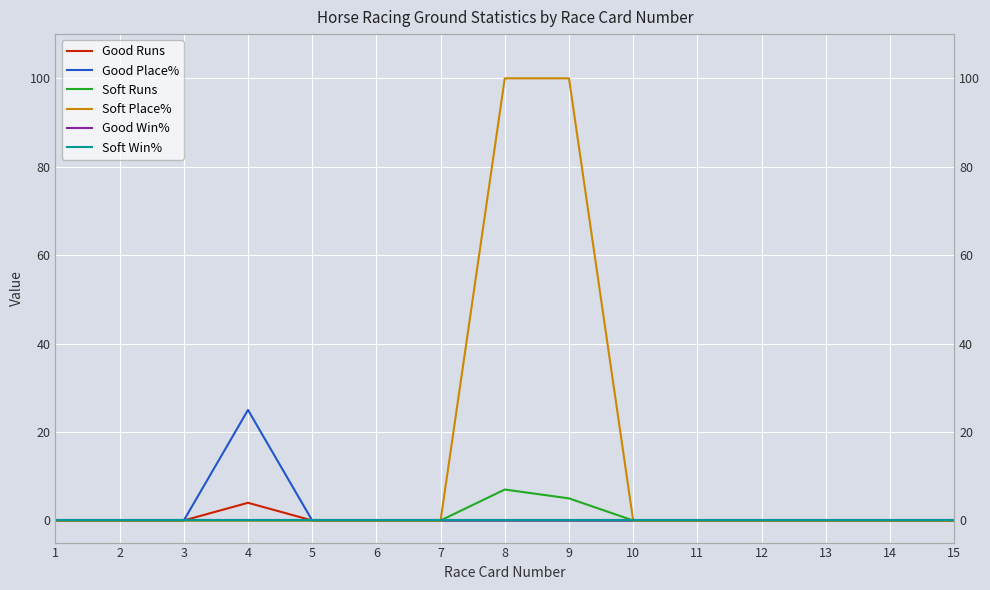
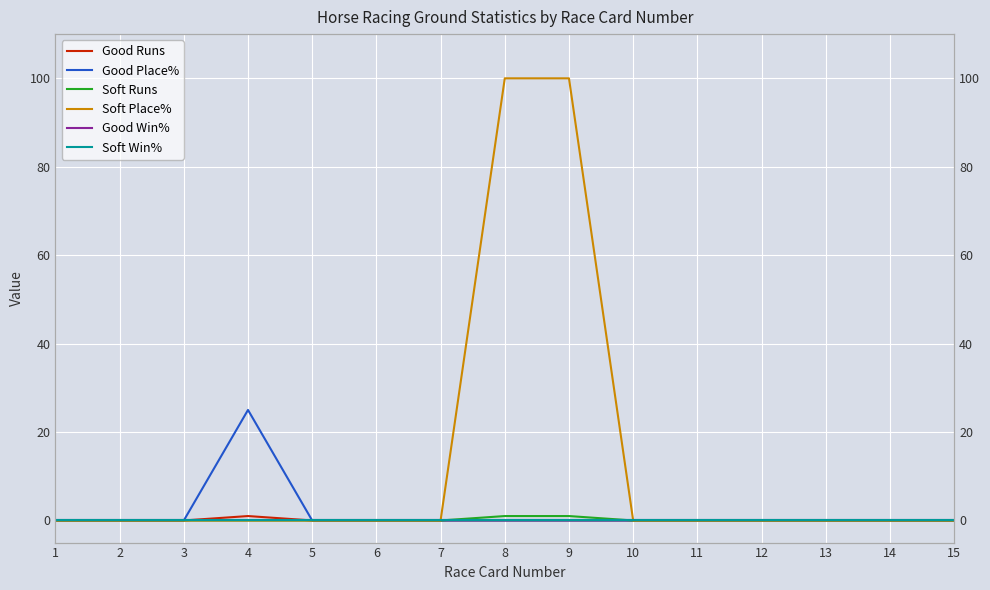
Good Runs, 4: 4 -> 1
Soft Runs, 8: 7 -> 1
Soft Runs, 9: 5 -> 1
